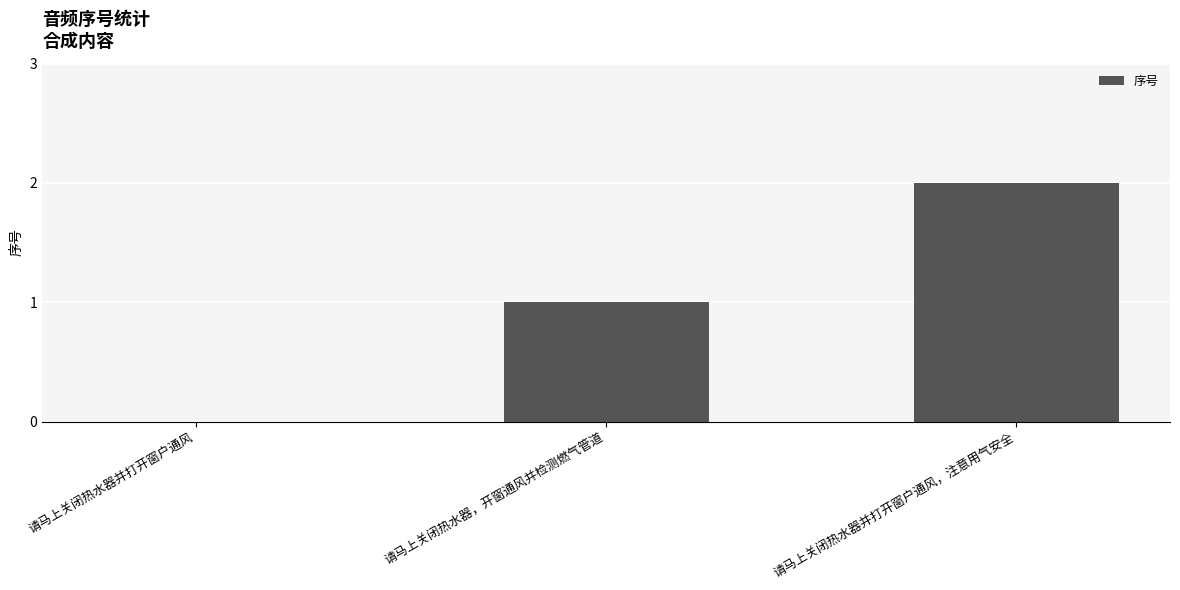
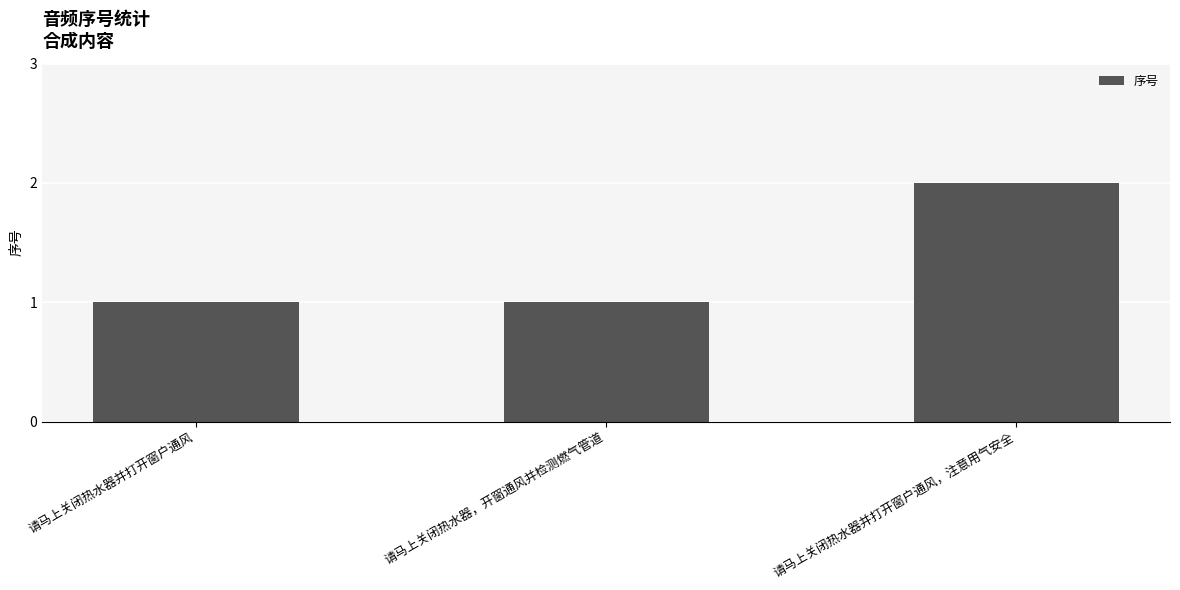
请马上关闭热水器并打开窗户通风: 0 -> 1
